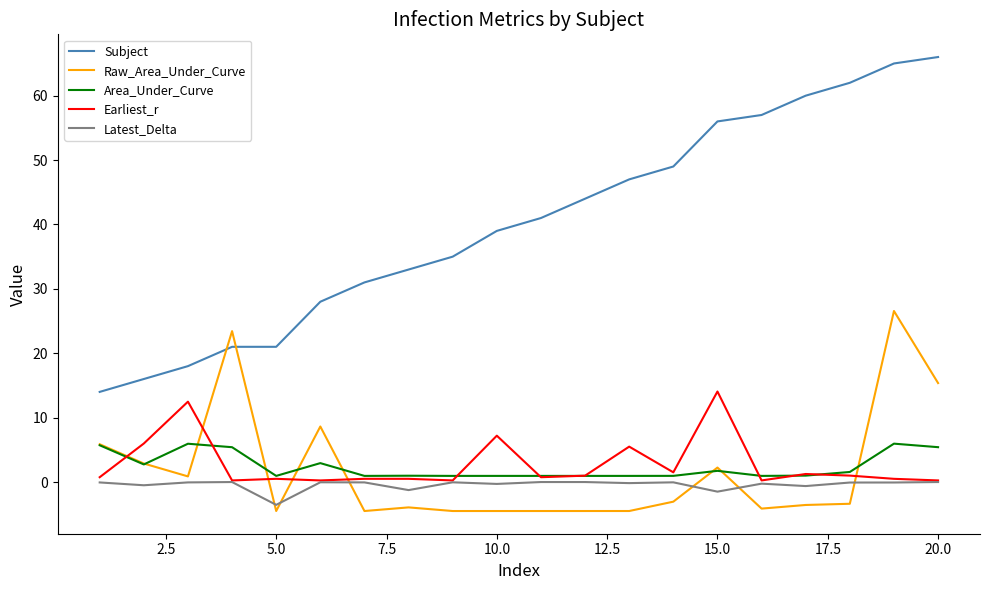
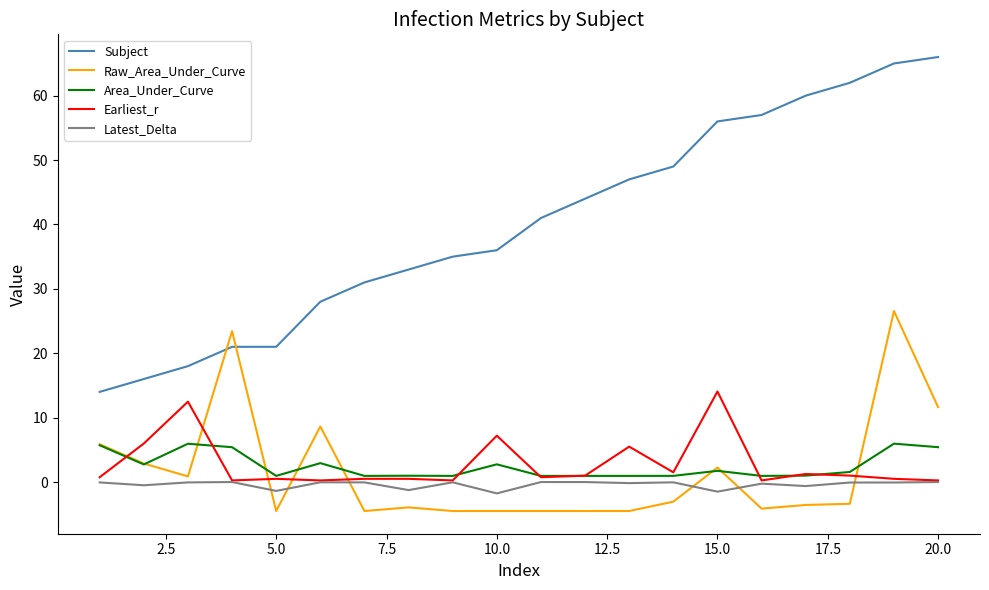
Latest_Delta, 5.0: -4 -> -1
Subject, 10.0: 39 -> 36
Area_Under_Curve, 10.0: 1 -> 3
Latest_Delta, 10.0: 0 -> -2
Raw_Area_Under_Curve, 20.0: 15 -> 12
